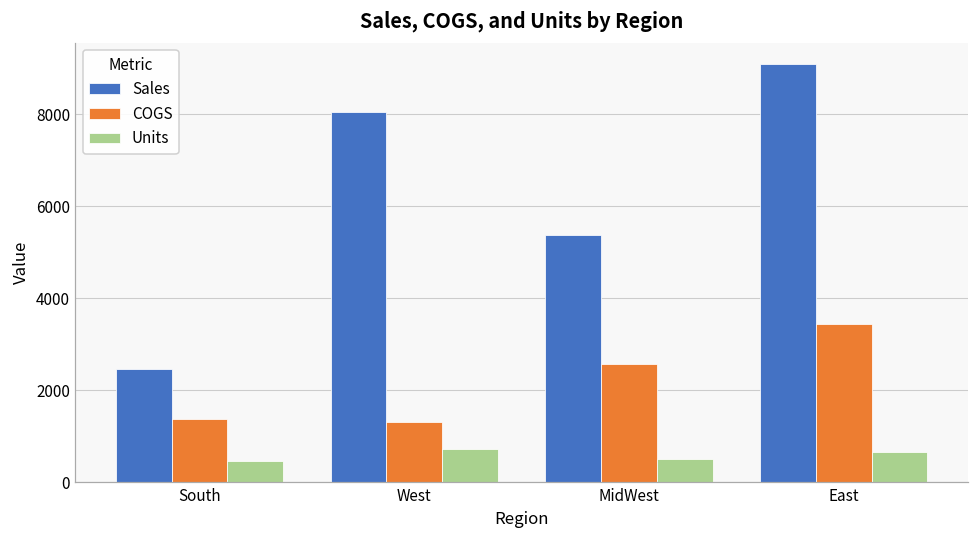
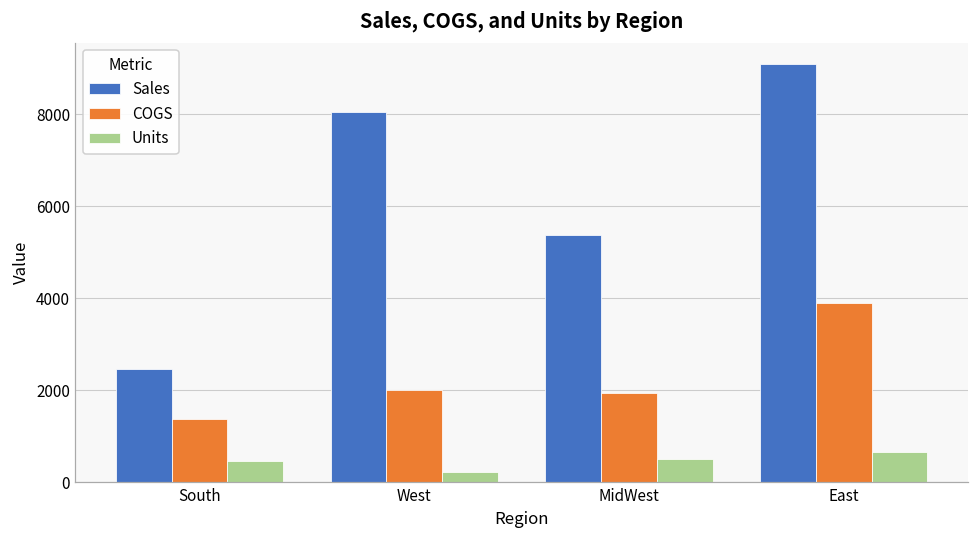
COGS, West: 1300 -> 2000
Units, West: 700 -> 200
COGS, MidWest: 2600 -> 1900
COGS, East: 3400 -> 3900
